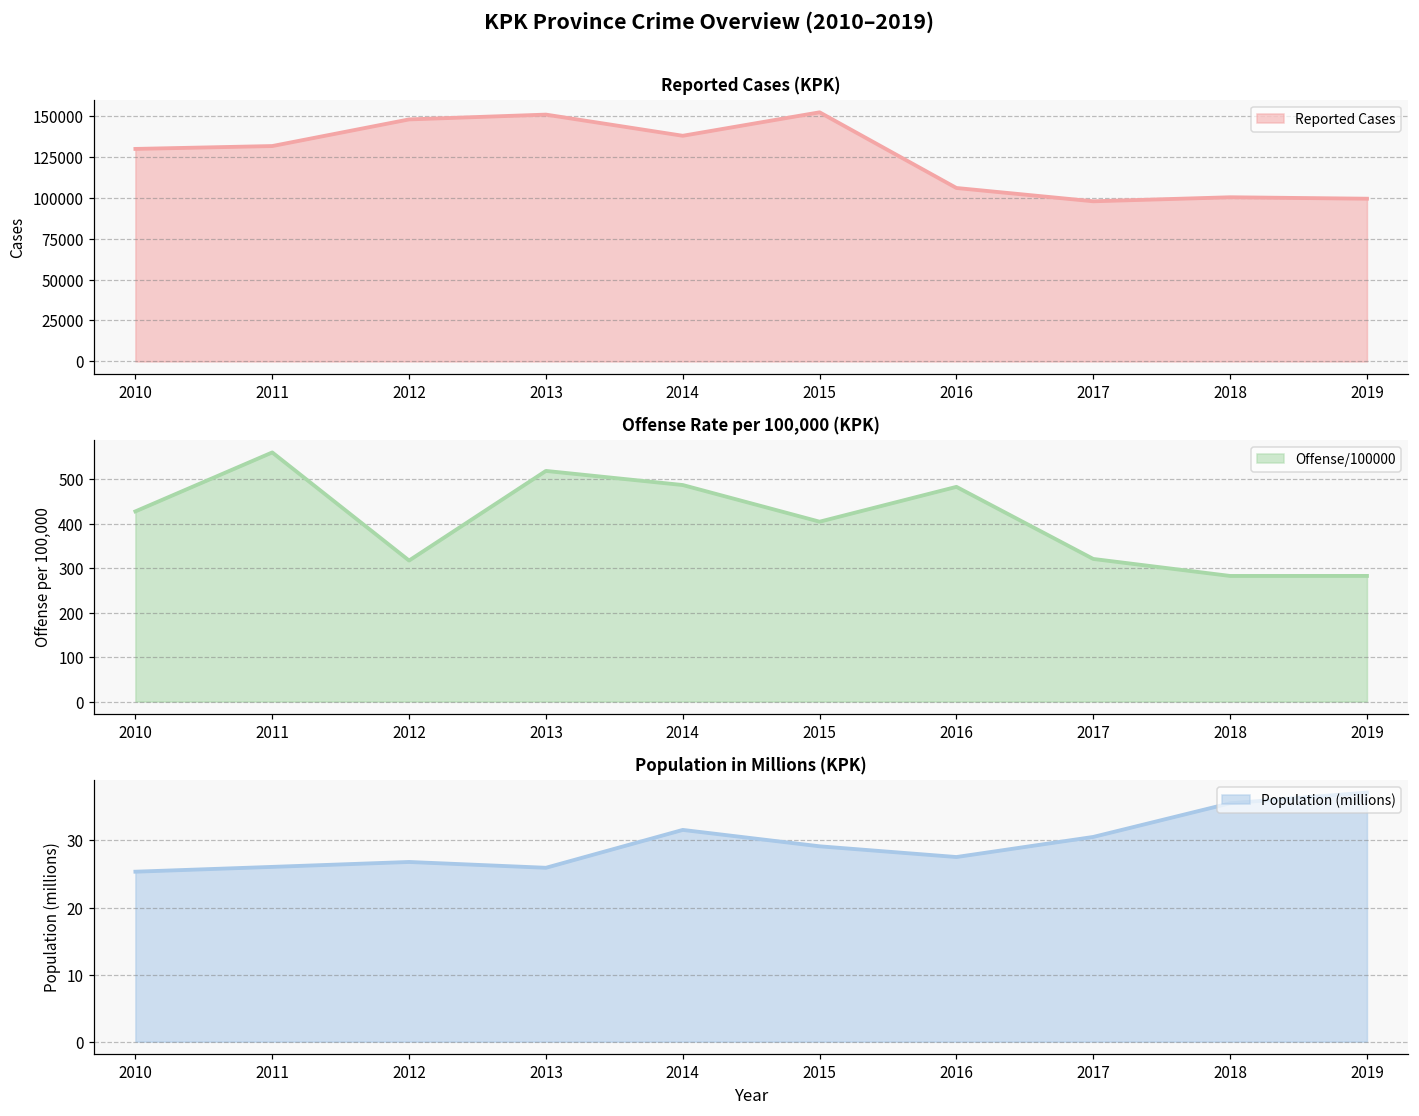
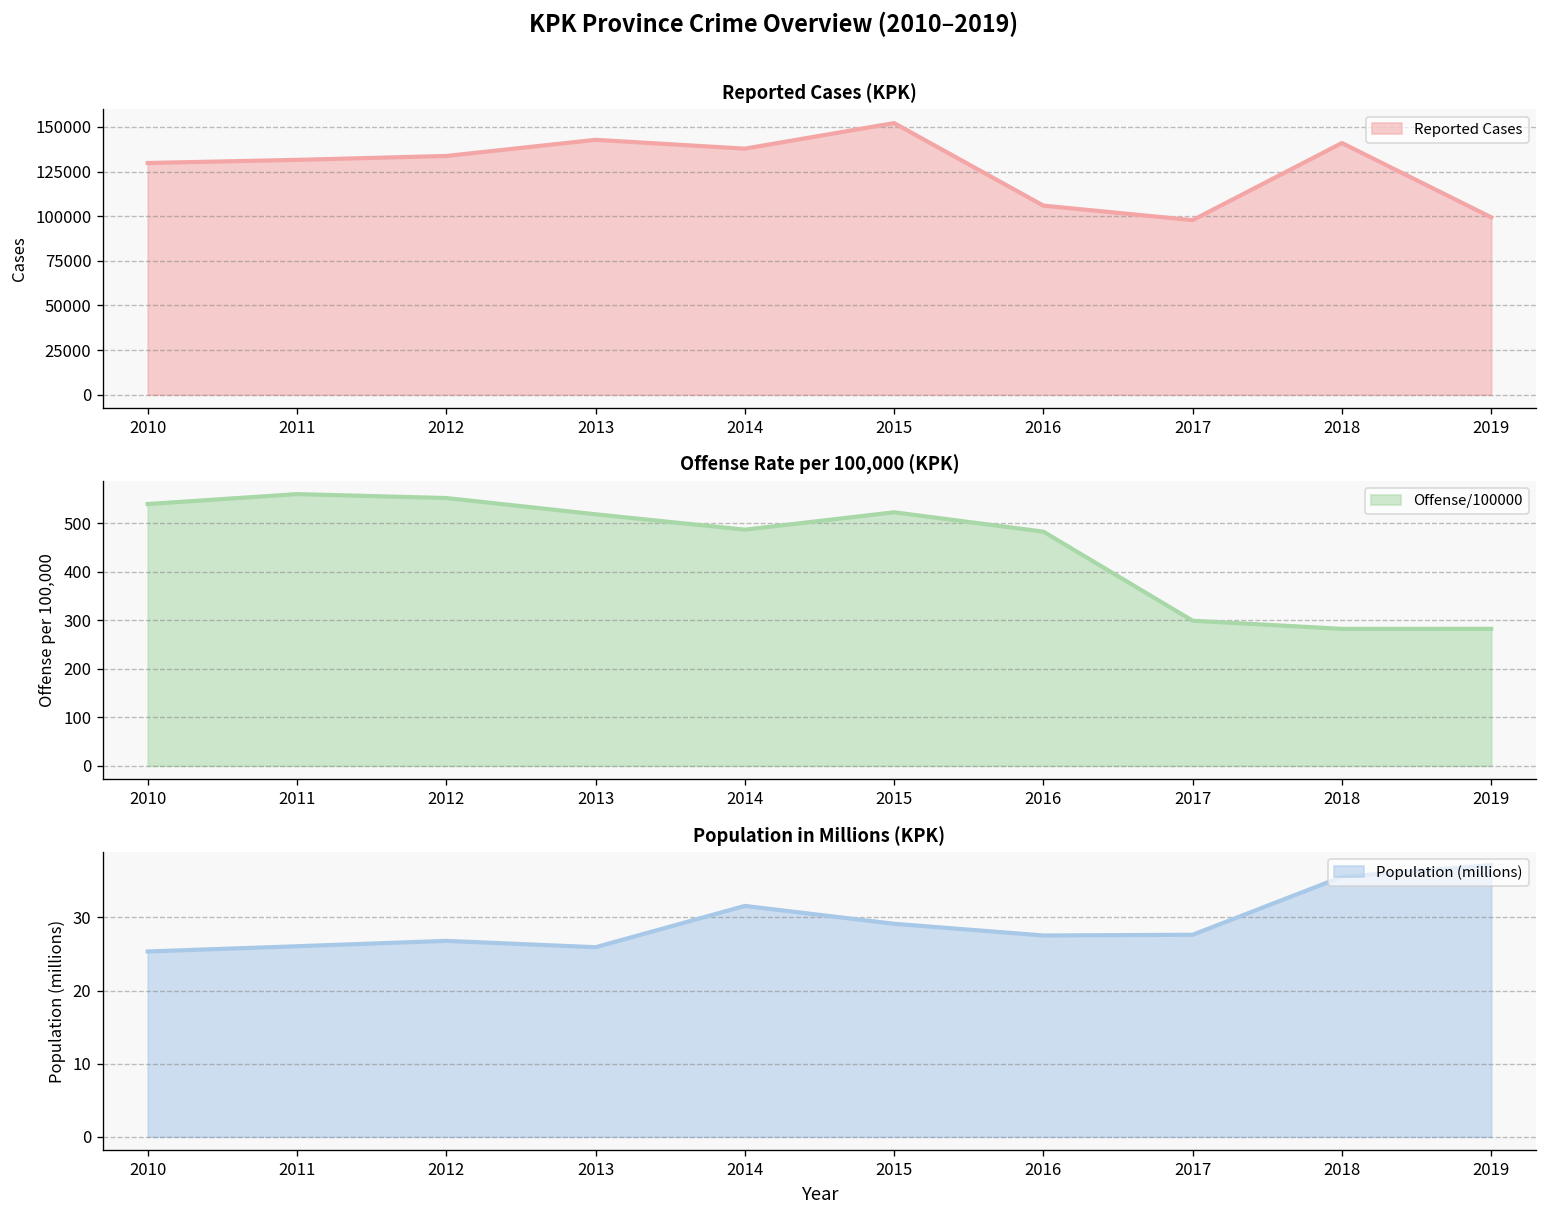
Reported Cases (KPK), 2012: 148000 -> 134000
Reported Cases (KPK), 2013: 151000 -> 143000
Reported Cases (KPK), 2018: 100000 -> 141000
Offense Rate per 100,000 (KPK), 2010: 430 -> 540
Offense Rate per 100,000 (KPK), 2012: 320 -> 550
Offense Rate per 100,000 (KPK), 2015: 400 -> 520
Offense Rate per 100,000 (KPK), 2017: 320 -> 300
Population in Millions (KPK), 2017: 31 -> 28
